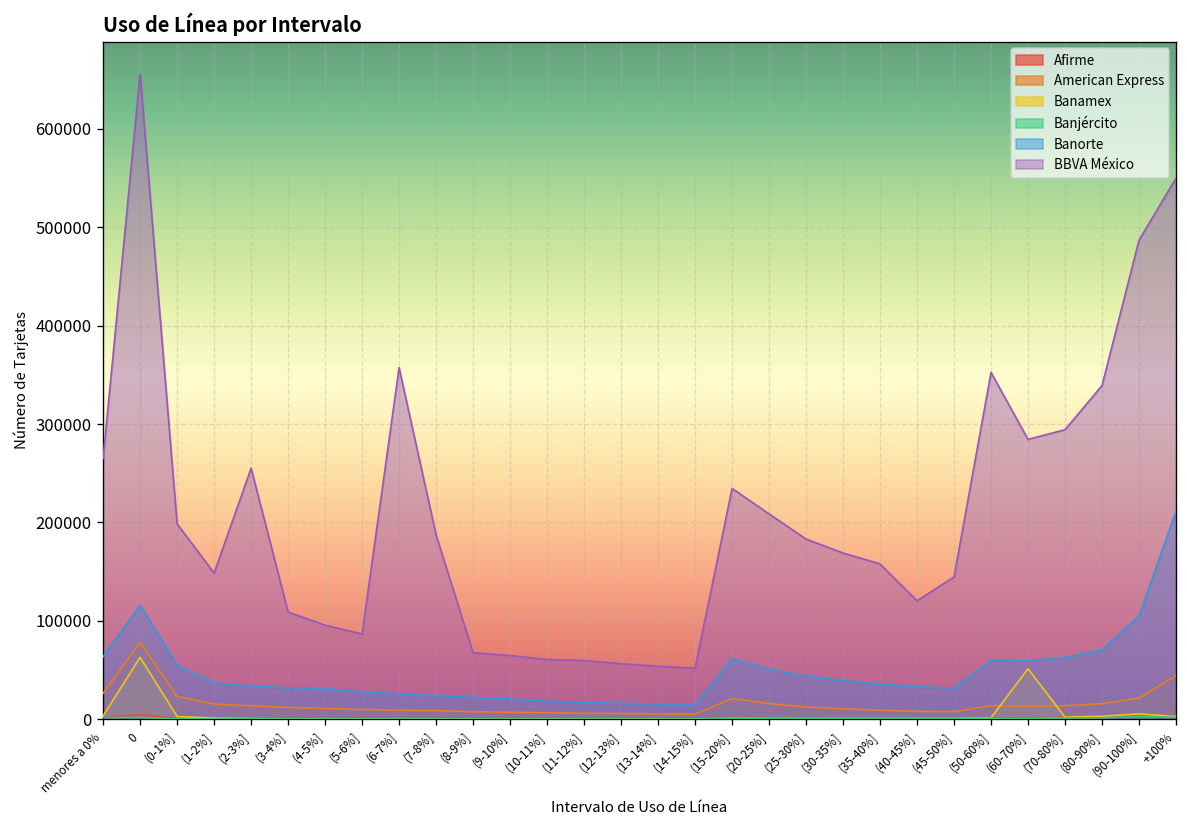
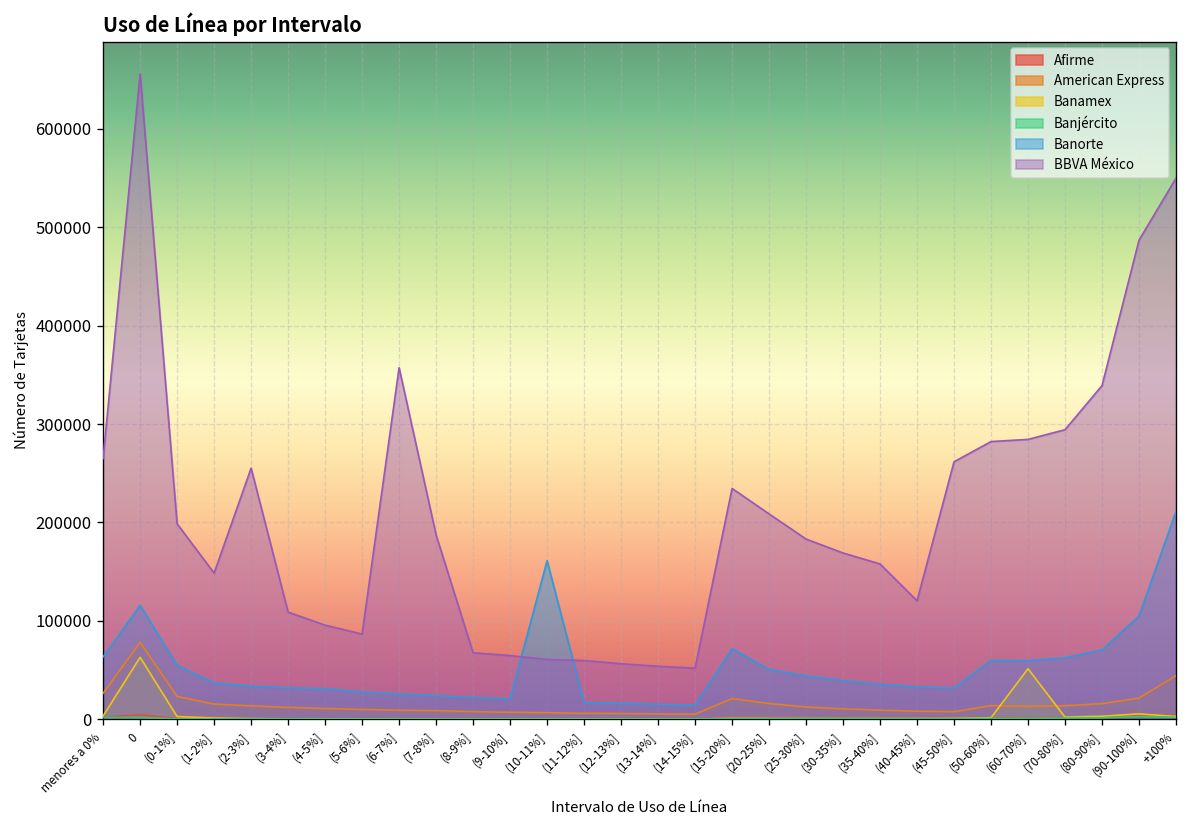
Banorte, (10-11%]: 20000 -> 160000
Banorte, (15-20%]: 60000 -> 70000
BBVA México, (45-50%]: 140000 -> 260000
BBVA México, (50-60%]: 350000 -> 280000
